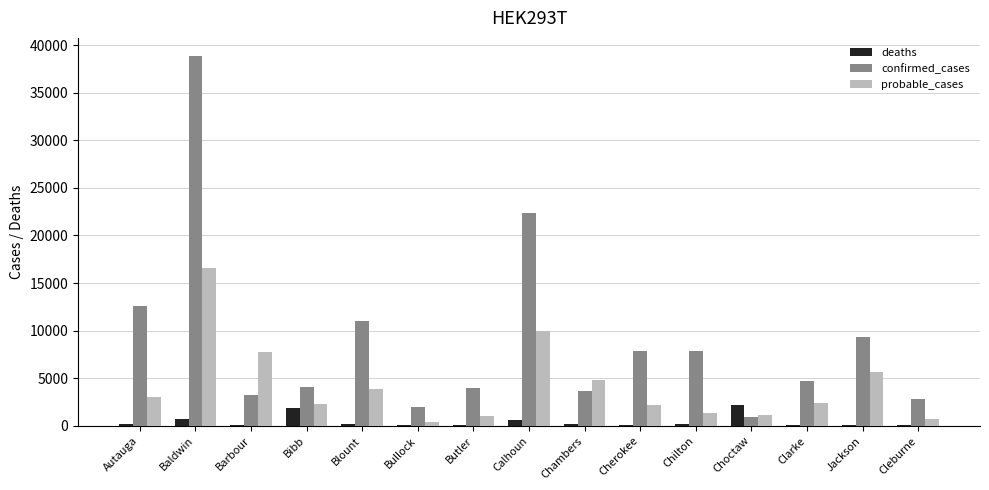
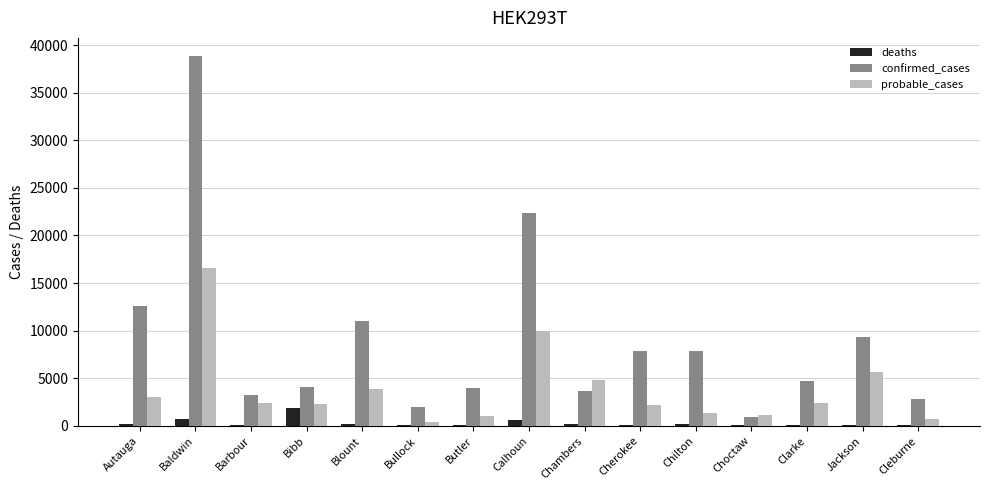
probable_cases, Barbour: 8000 -> 2000
deaths, Choctaw: 2000 -> 0
